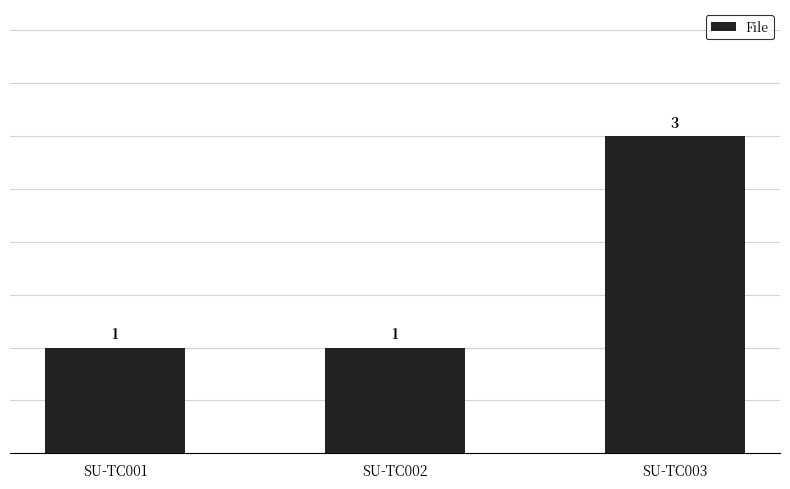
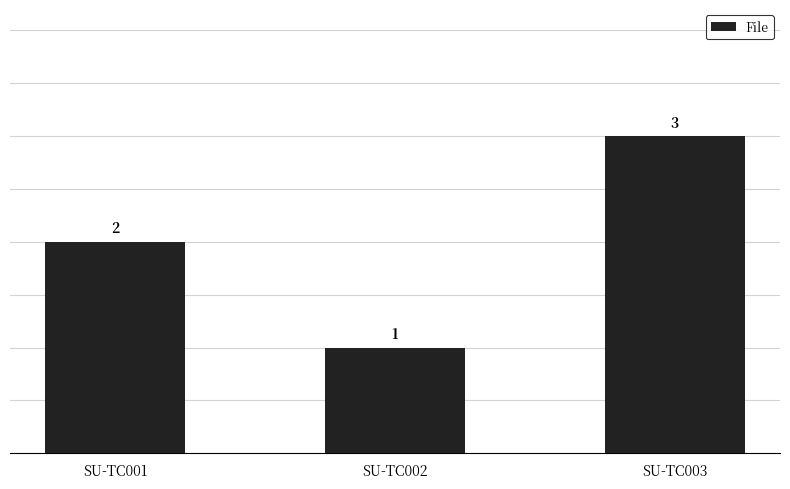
SU-TC001: 1 -> 2
